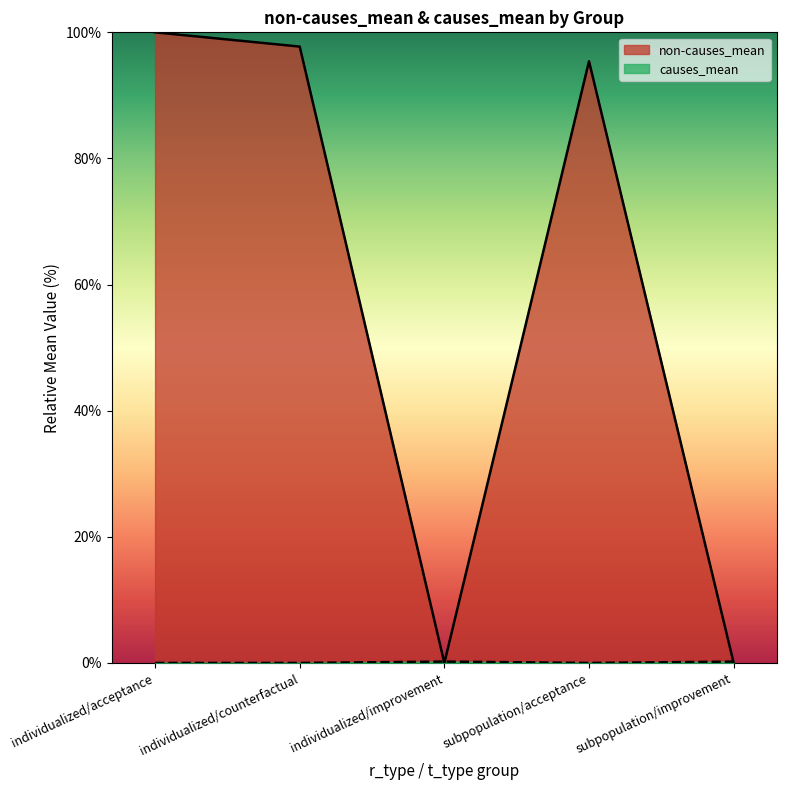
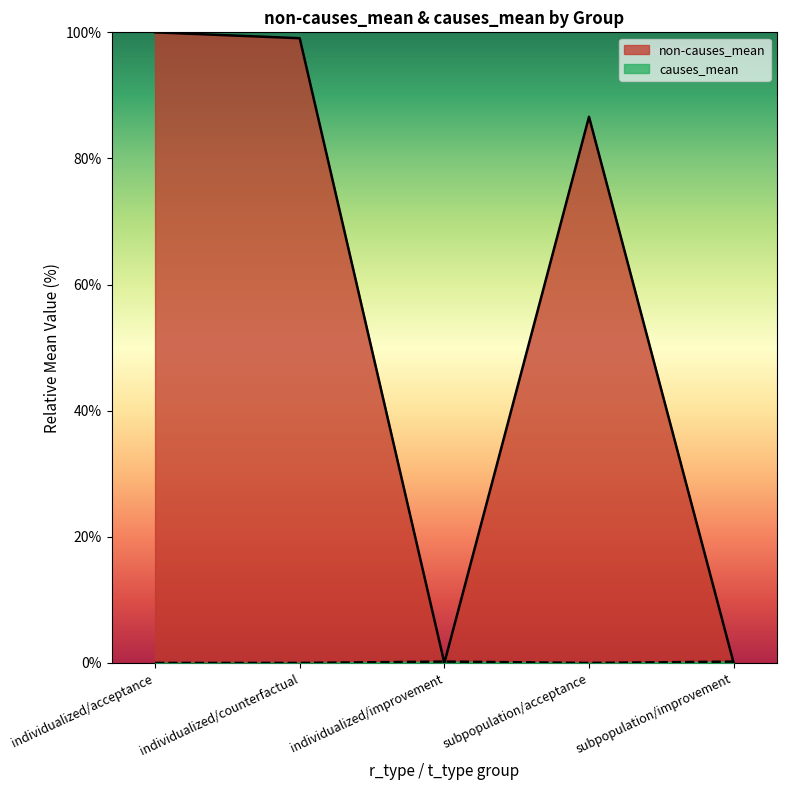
non-causes_mean, individualized/counterfactual: 98% -> 99%
non-causes_mean, subpopulation/acceptance: 95% -> 87%
